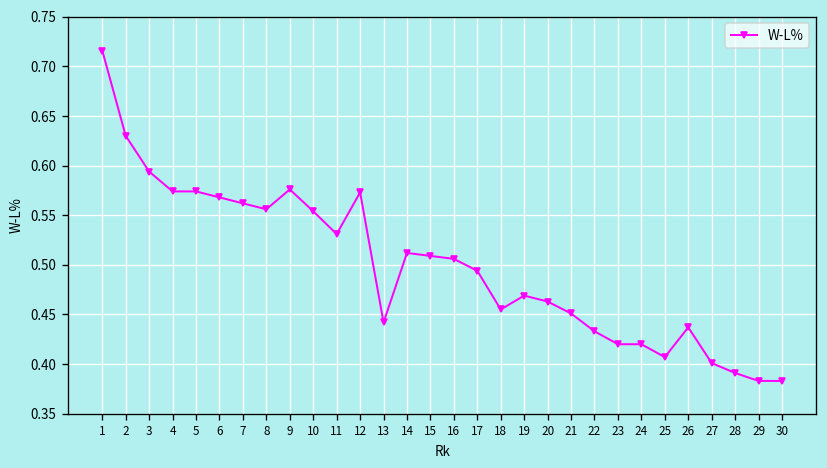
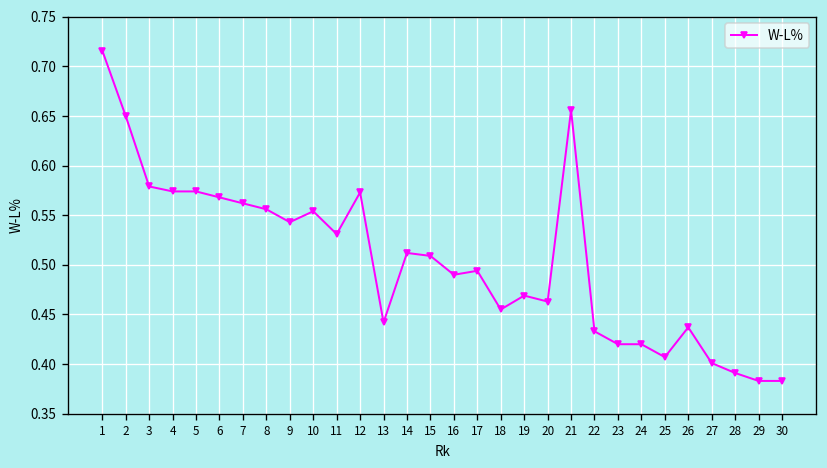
2: 0.63 -> 0.65
3: 0.59 -> 0.58
9: 0.58 -> 0.54
16: 0.51 -> 0.49
21: 0.45 -> 0.66
